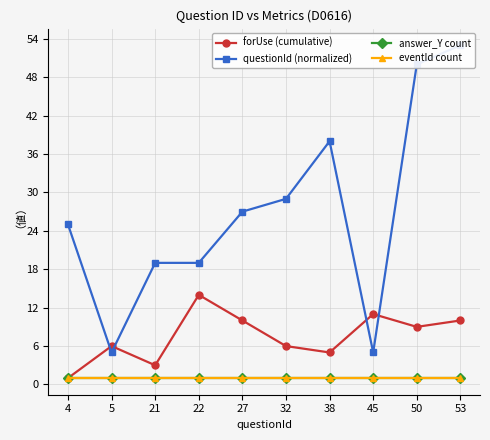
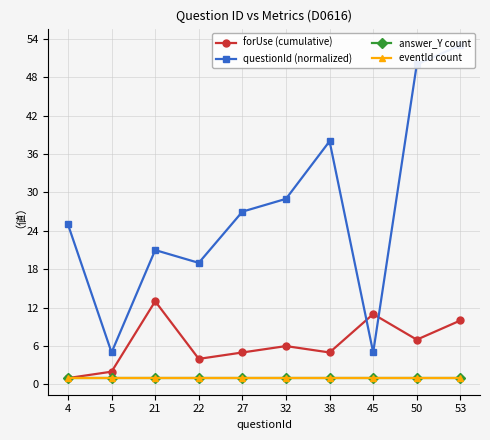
forUse (cumulative), 5: 6 -> 2
forUse (cumulative), 21: 3 -> 13
questionId (normalized), 21: 19 -> 21
forUse (cumulative), 22: 14 -> 4
forUse (cumulative), 27: 10 -> 5
forUse (cumulative), 50: 9 -> 7
